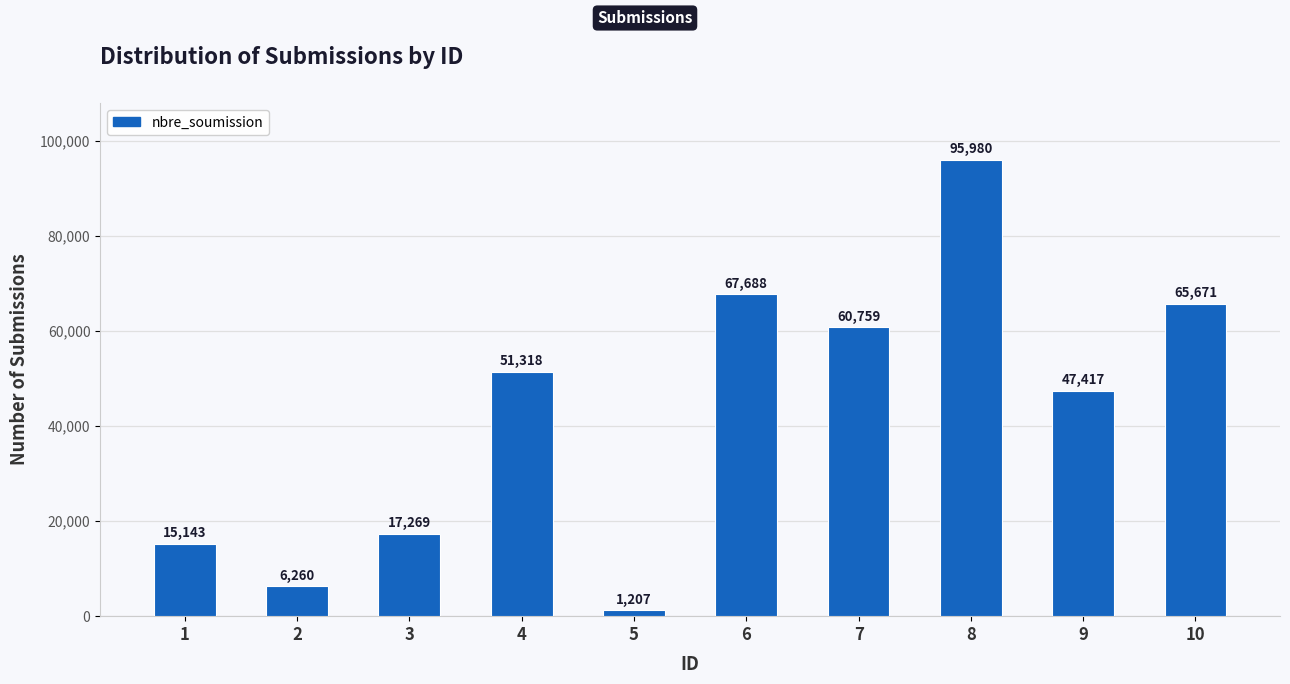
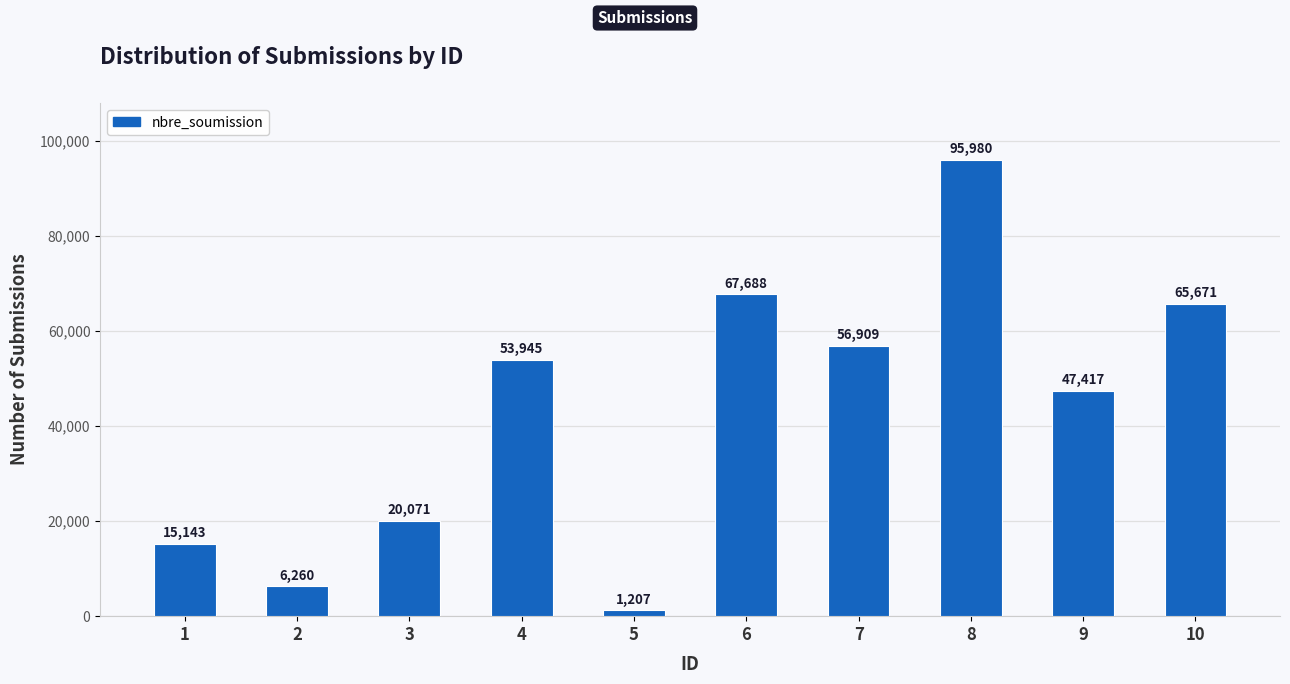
3: 17,269 -> 20,071
4: 51,318 -> 53,945
7: 60,759 -> 56,909
